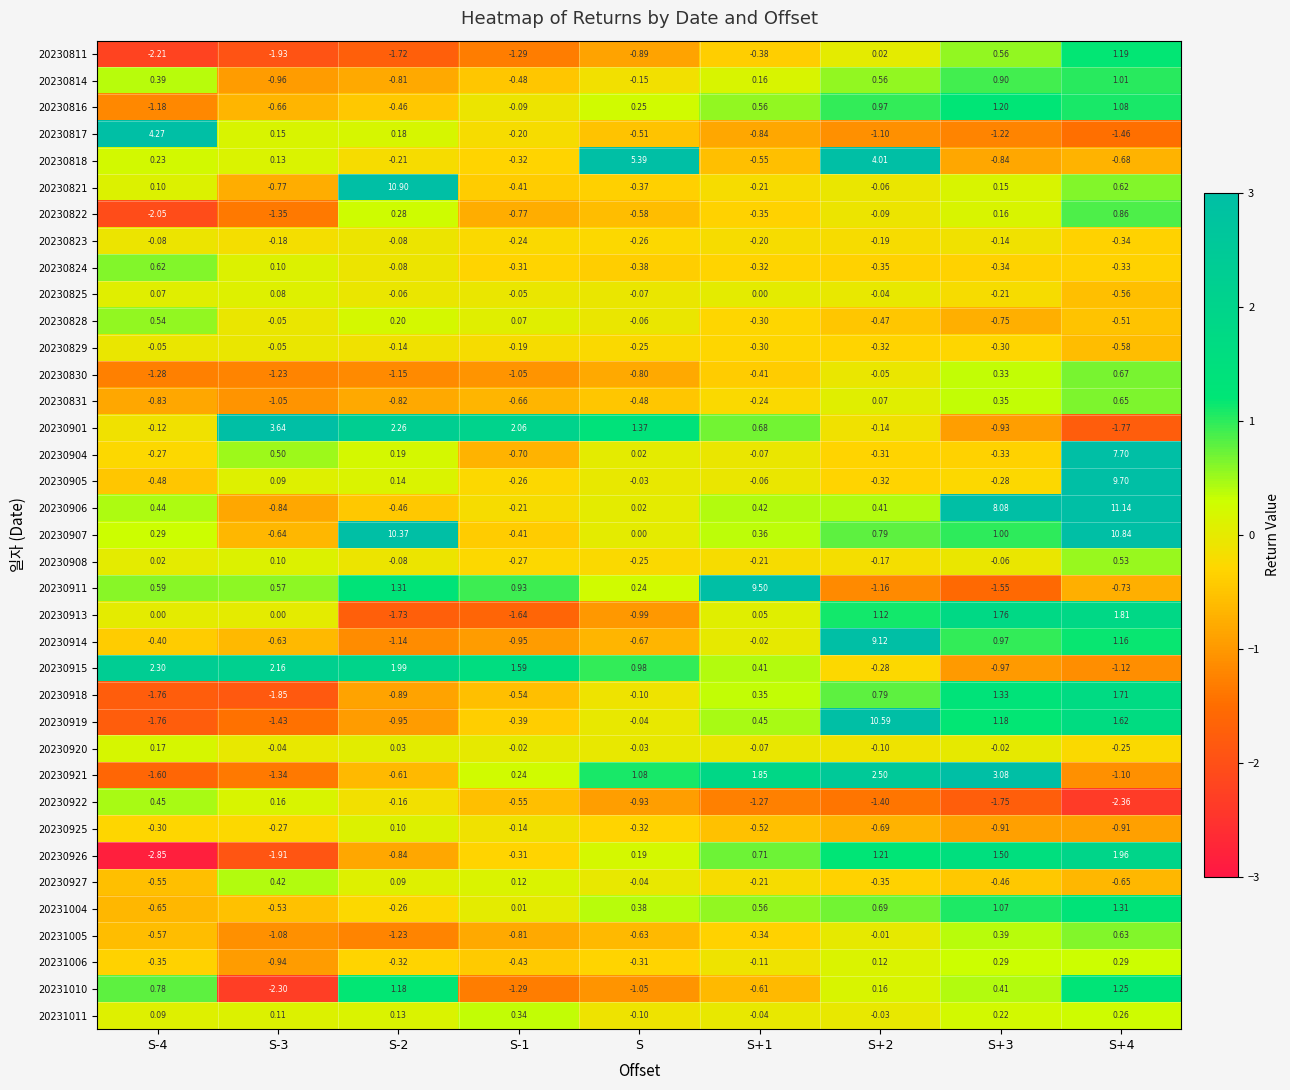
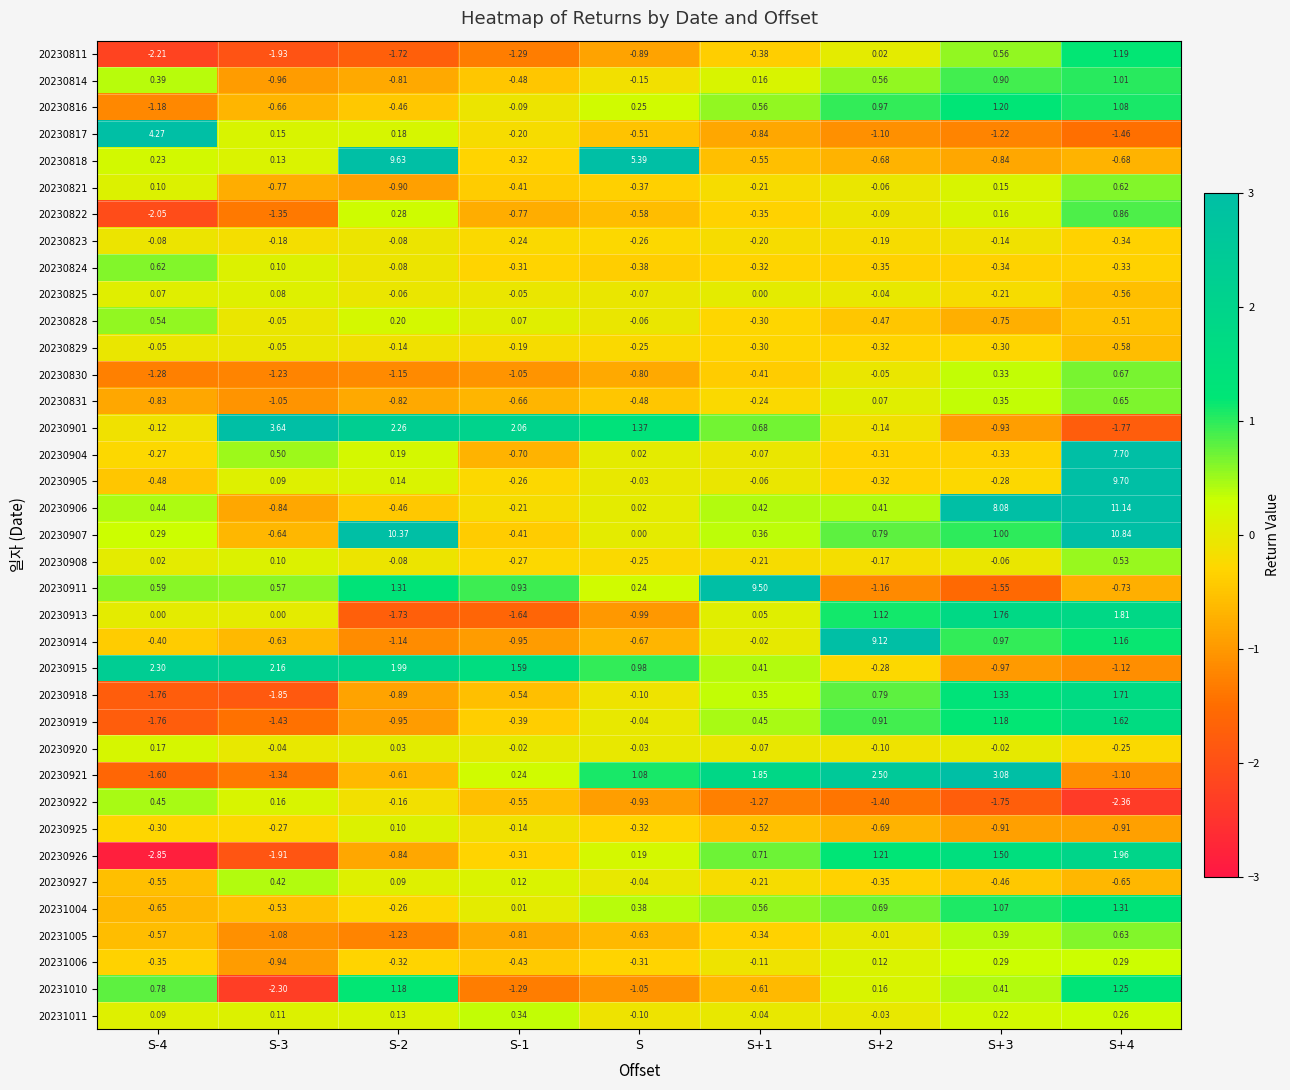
20230818, S-2: -0.21 -> 9.63
20230818, S+2: 4.01 -> -0.68
20230821, S-2: 10.90 -> -0.90
20230919, S+2: 10.59 -> 0.91
